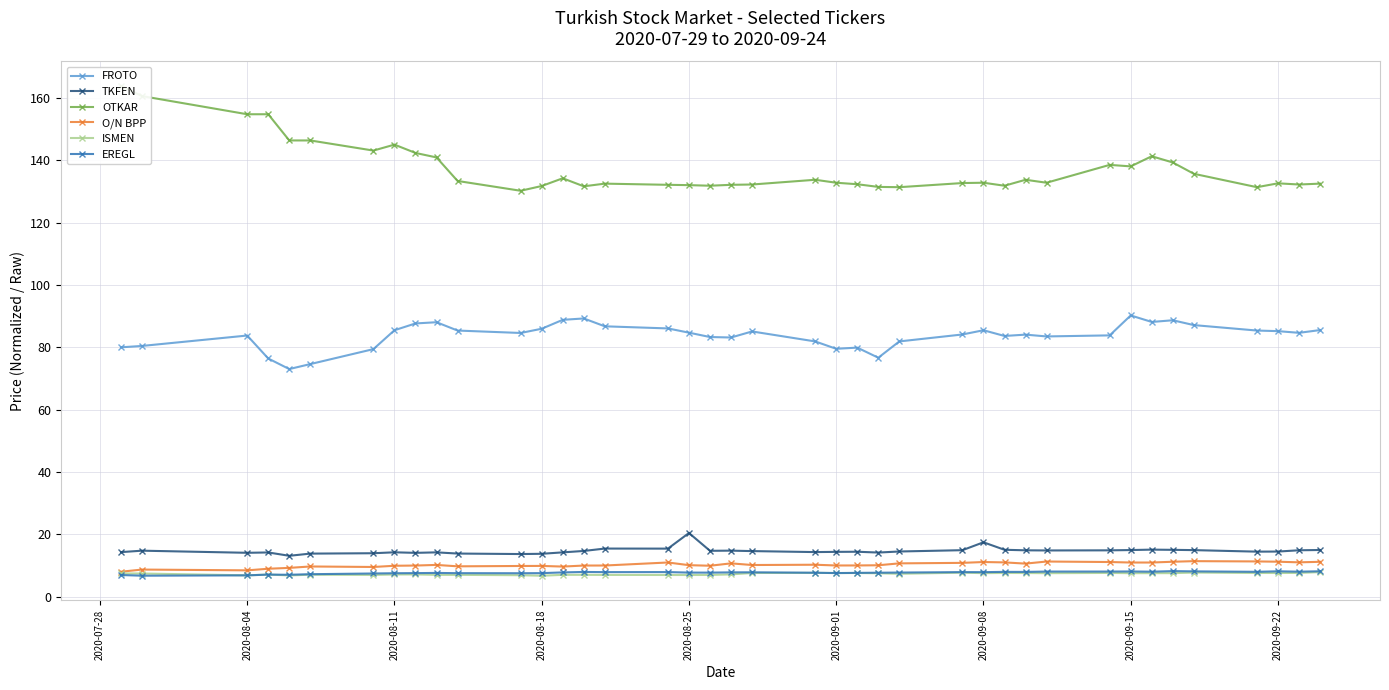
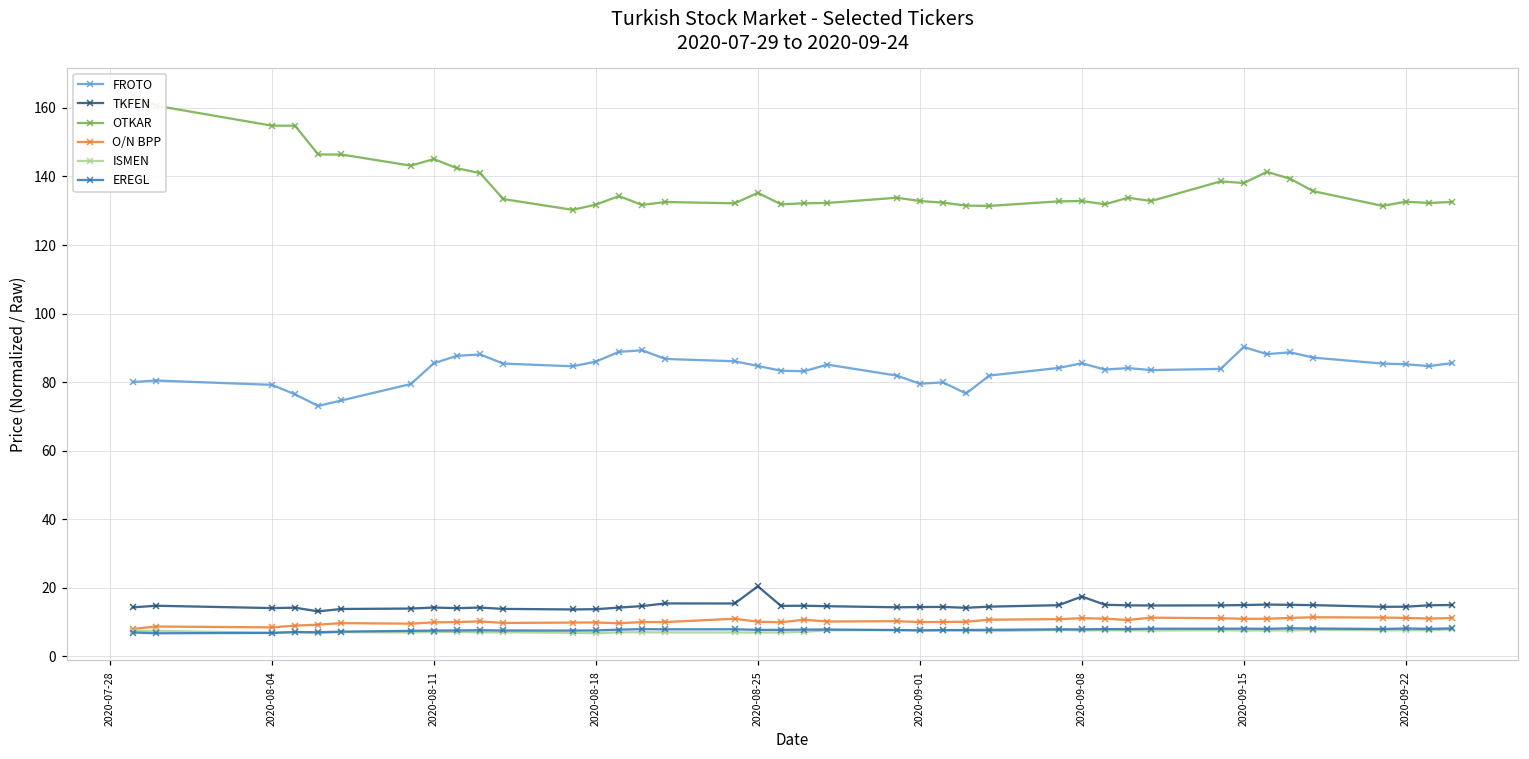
FROTO, 2020-08-04: 84 -> 79
OTKAR, 2020-08-25: 132 -> 135
